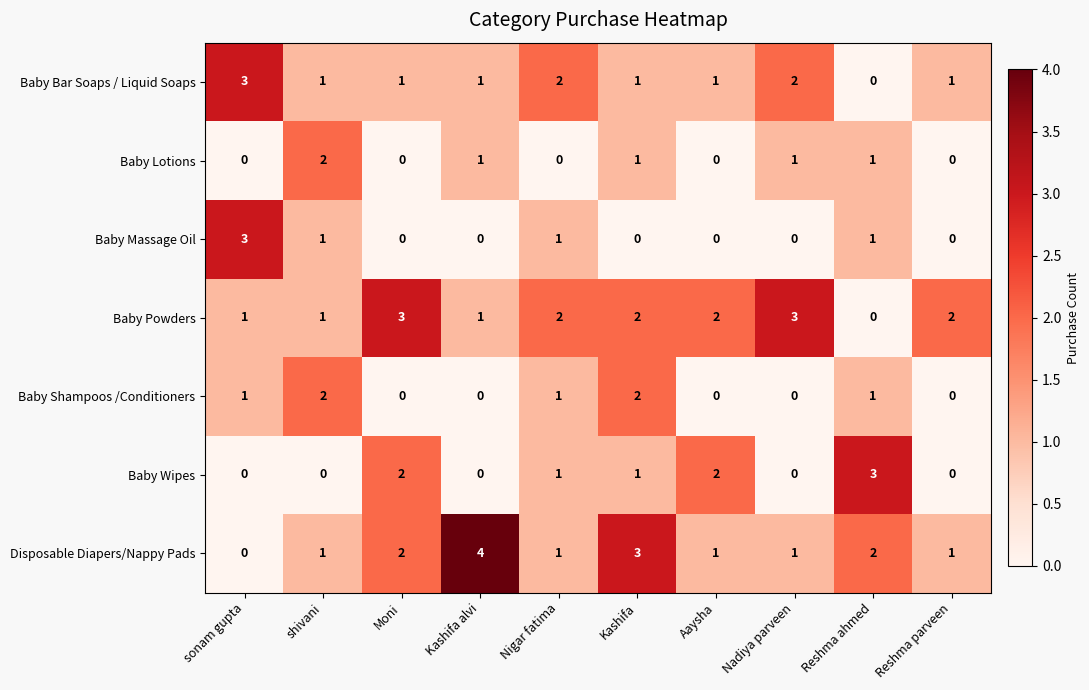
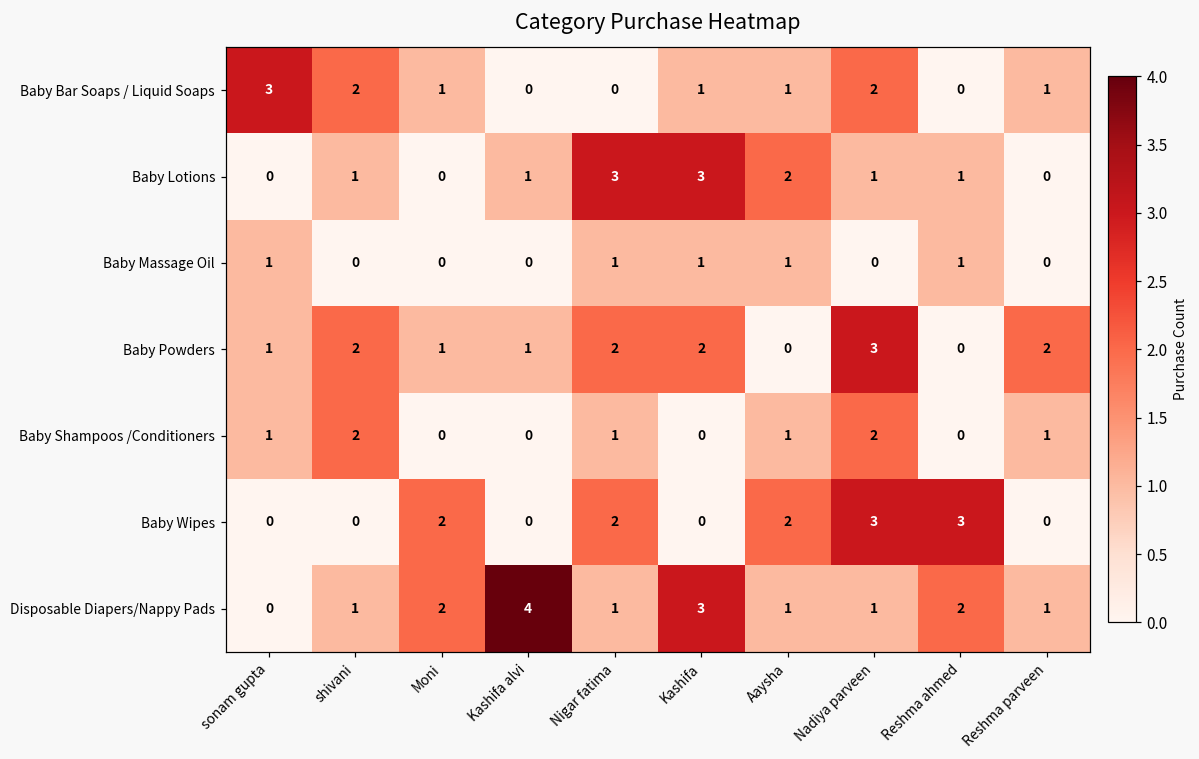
Baby Bar Soaps / Liquid Soaps, shivani: 1 -> 2
Baby Bar Soaps / Liquid Soaps, Kashifa alvi: 1 -> 0
Baby Bar Soaps / Liquid Soaps, Nigar fatima: 2 -> 0
Baby Lotions, shivani: 2 -> 1
Baby Lotions, Nigar fatima: 0 -> 3
Baby Lotions, Kashifa: 1 -> 3
Baby Lotions, Aaysha: 0 -> 2
Baby Massage Oil, sonam gupta: 3 -> 1
Baby Massage Oil, shivani: 1 -> 0
Baby Massage Oil, Kashifa: 0 -> 1
Baby Massage Oil, Aaysha: 0 -> 1
Baby Powders, shivani: 1 -> 2
Baby Powders, Moni: 3 -> 1
Baby Powders, Aaysha: 2 -> 0
Baby Shampoos /Conditioners, Kashifa: 2 -> 0
Baby Shampoos /Conditioners, Aaysha: 0 -> 1
Baby Shampoos /Conditioners, Nadiya parveen: 0 -> 2
Baby Shampoos /Conditioners, Reshma ahmed: 1 -> 0
Baby Shampoos /Conditioners, Reshma parveen: 0 -> 1
Baby Wipes, Nigar fatima: 1 -> 2
Baby Wipes, Kashifa: 1 -> 0
Baby Wipes, Nadiya parveen: 0 -> 3
